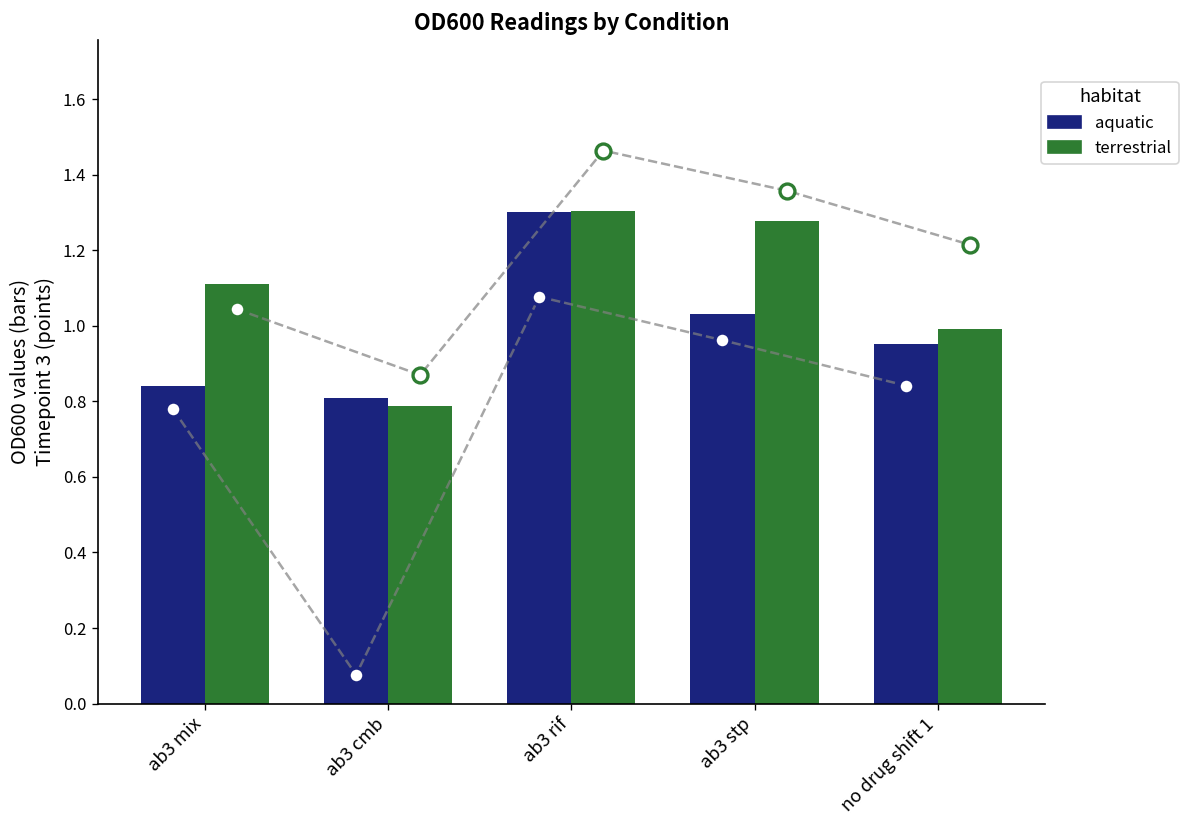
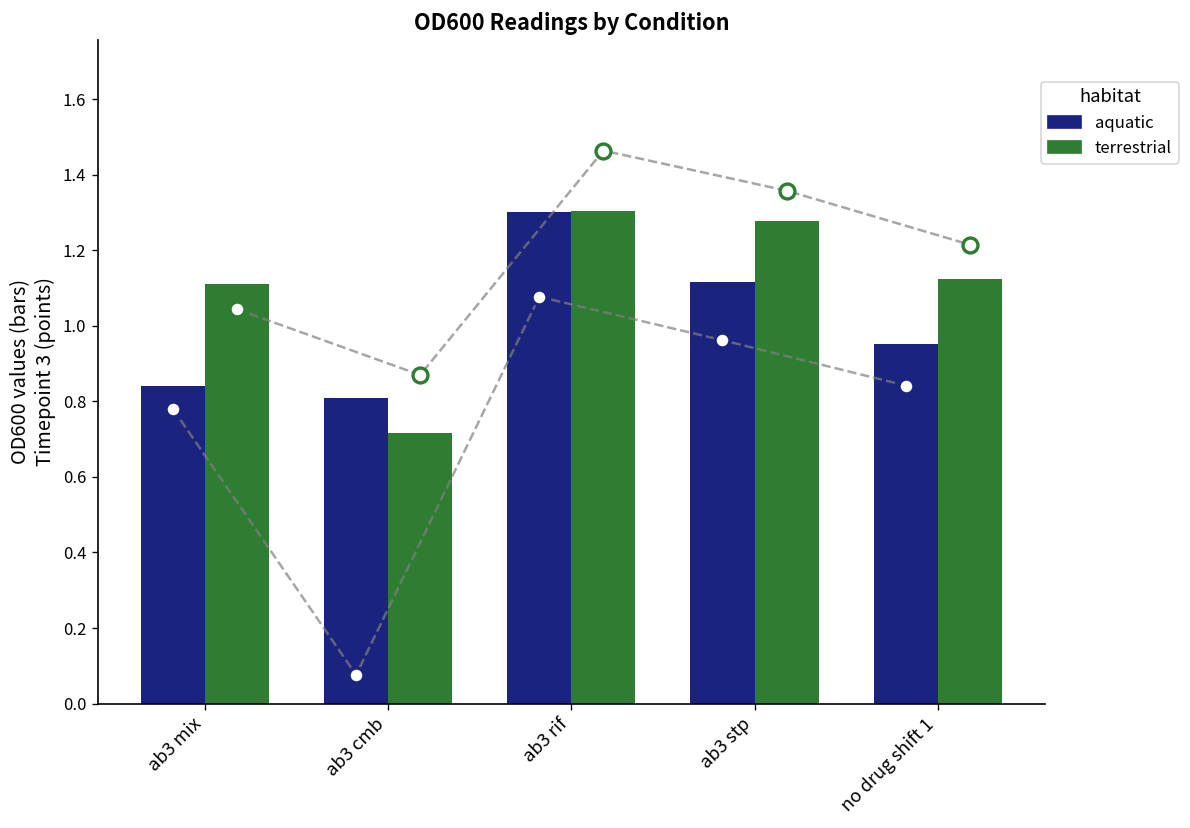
terrestrial, ab3 cmb: 0.79 -> 0.72
aquatic, ab3 stp: 1.03 -> 1.12
terrestrial, no drug shift 1: 0.99 -> 1.12
